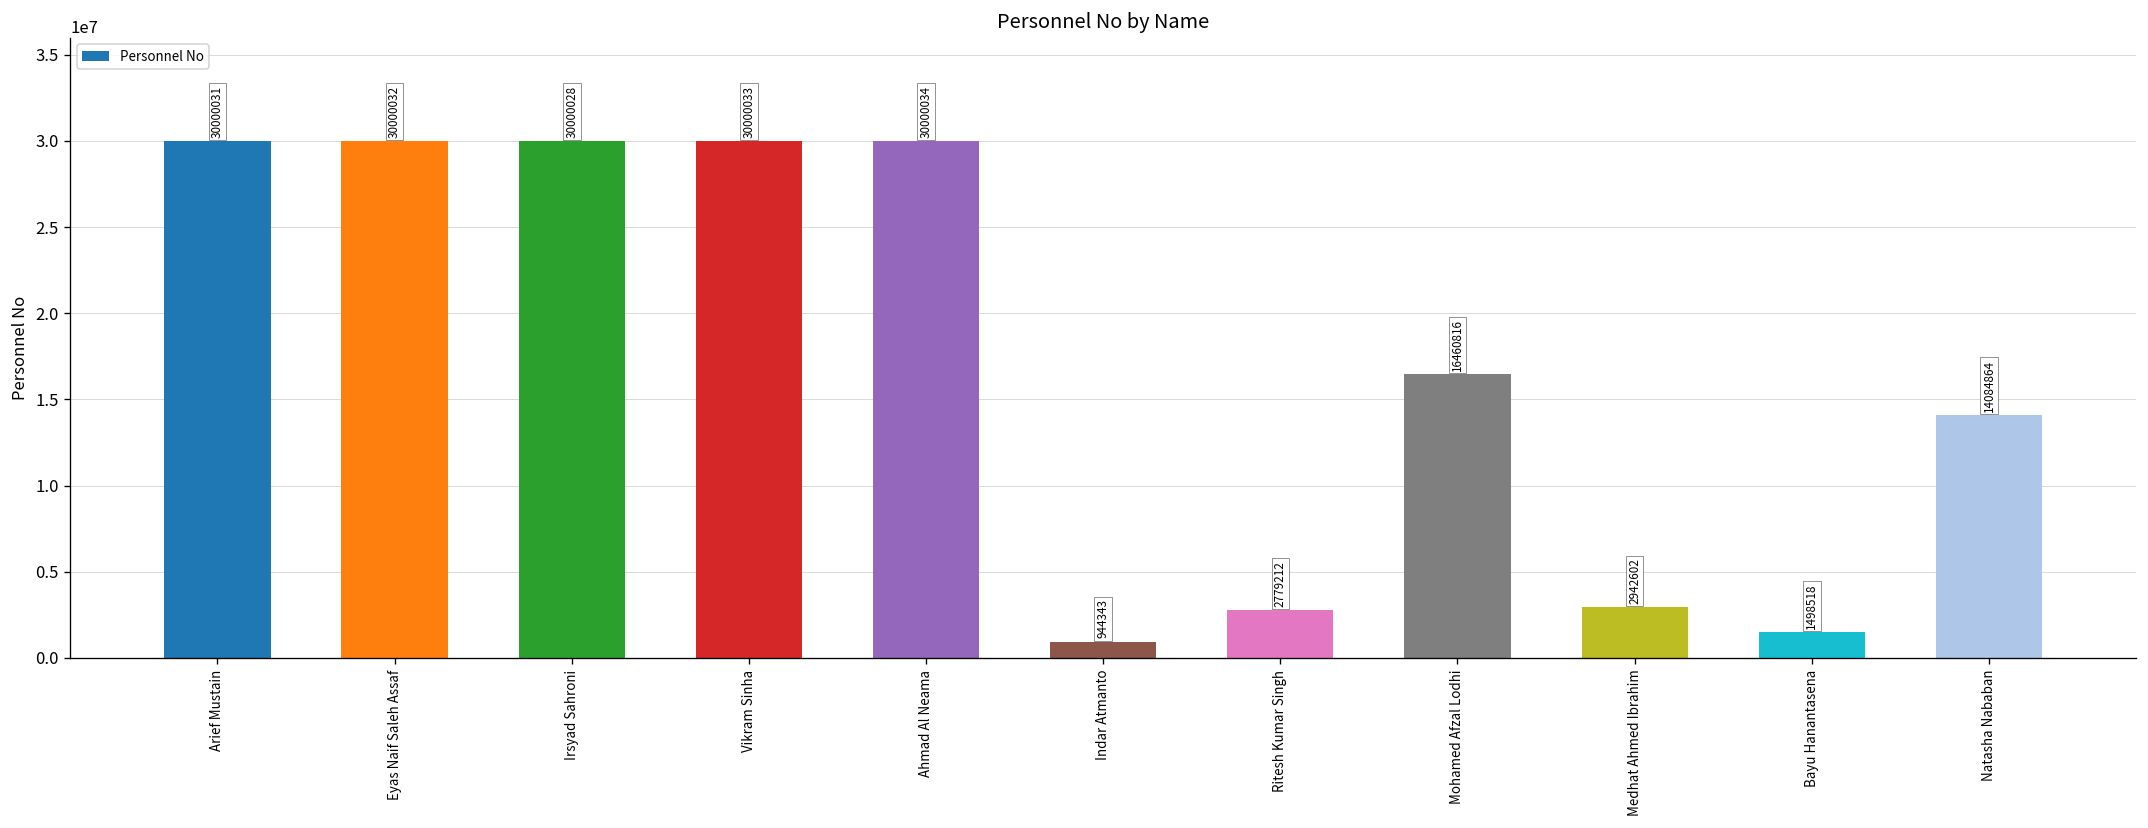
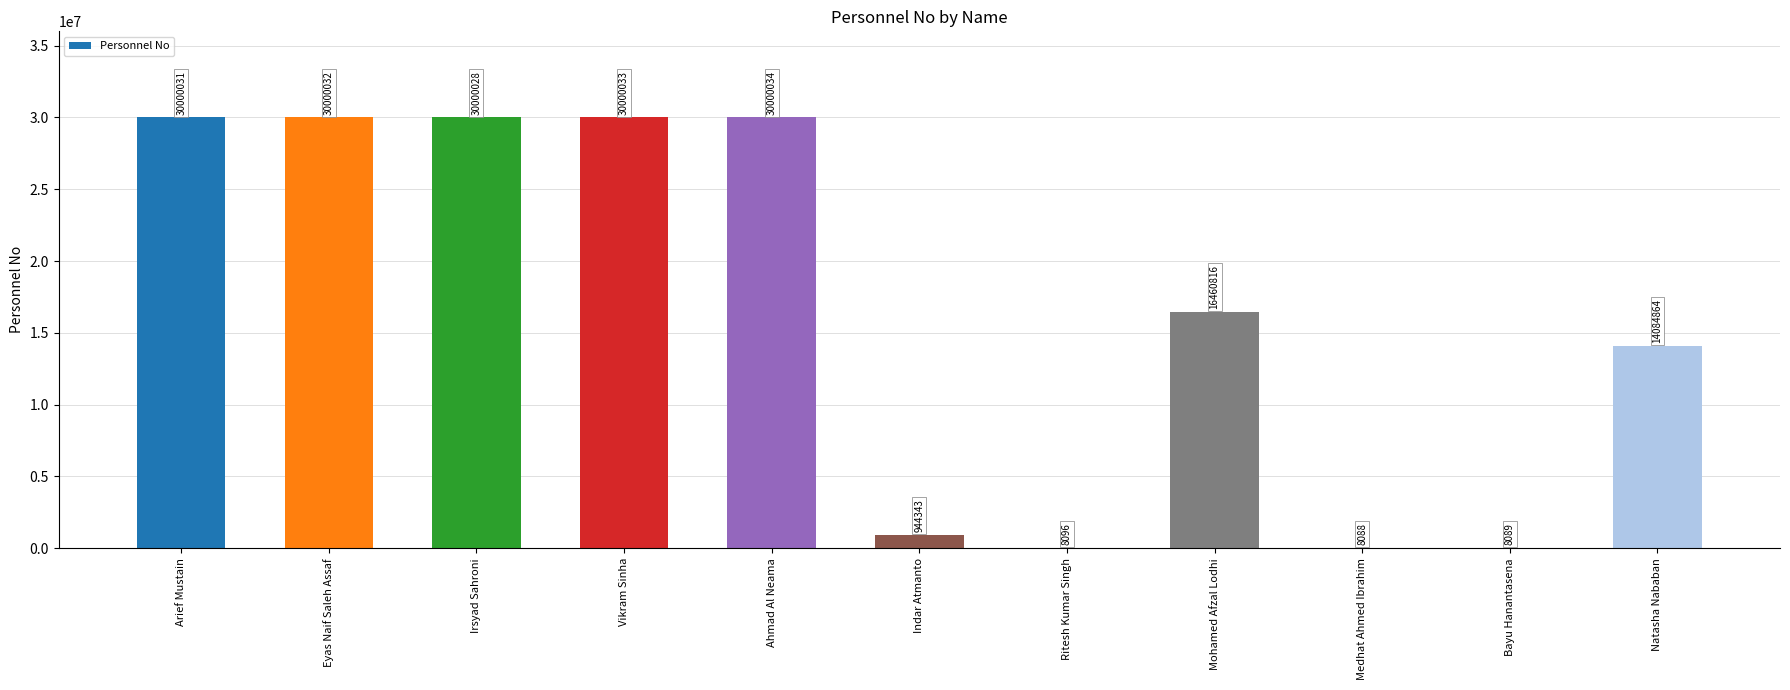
Ritesh Kumar Singh: 2779212 -> 8096
Medhat Ahmed Ibrahim: 2942602 -> 8088
Bayu Hanantasena: 1498518 -> 8089
